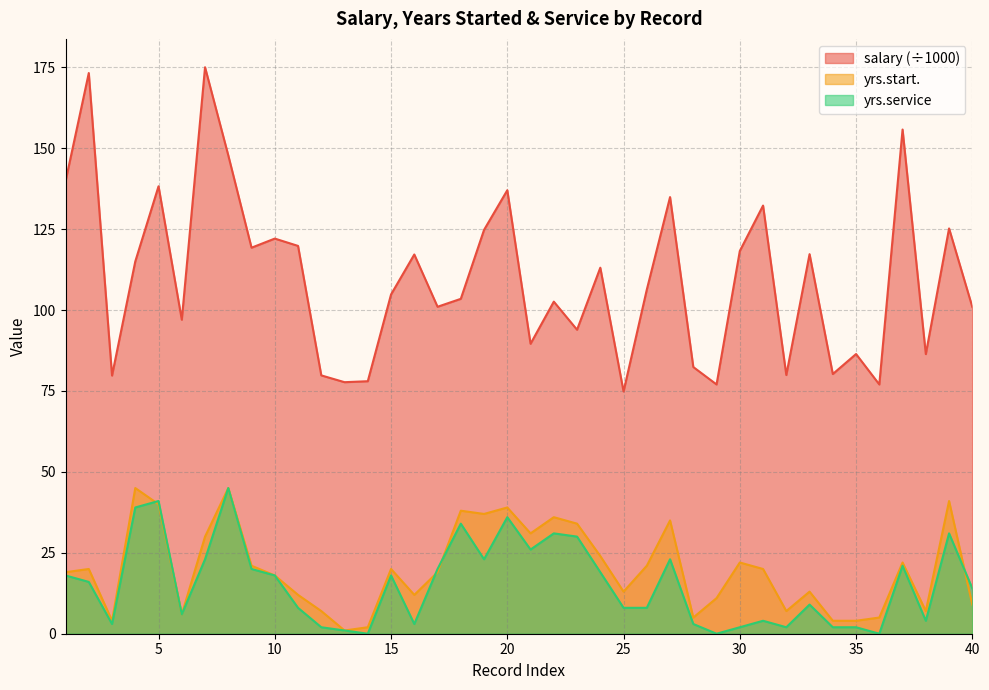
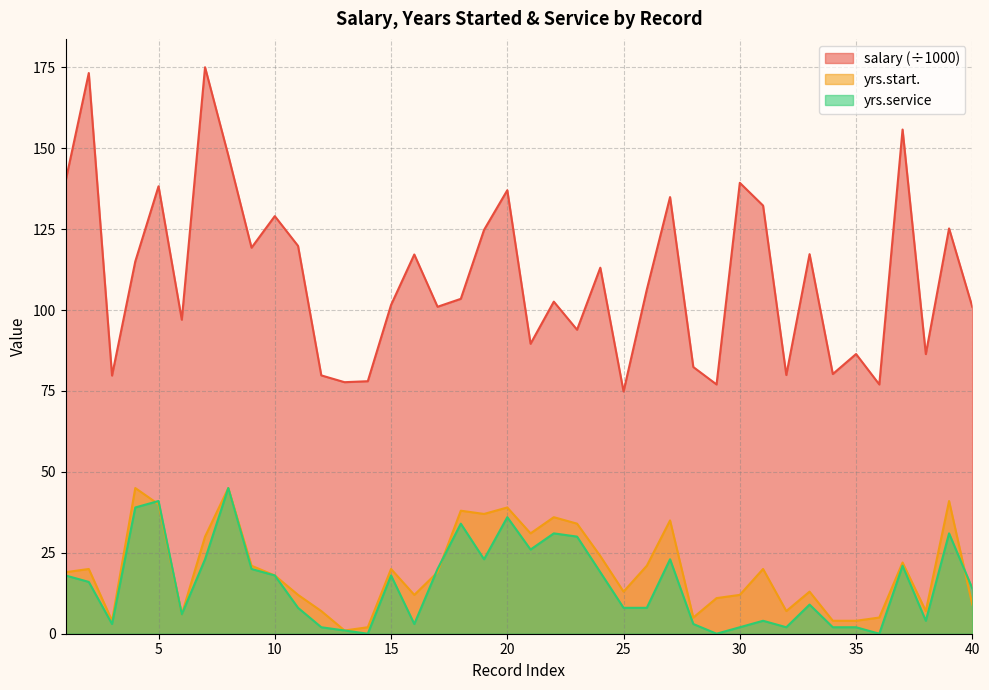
salary (÷1000), 10: 122 -> 129
salary (÷1000), 15: 105 -> 102
salary (÷1000), 30: 118 -> 139
yrs.start., 30: 22 -> 12
